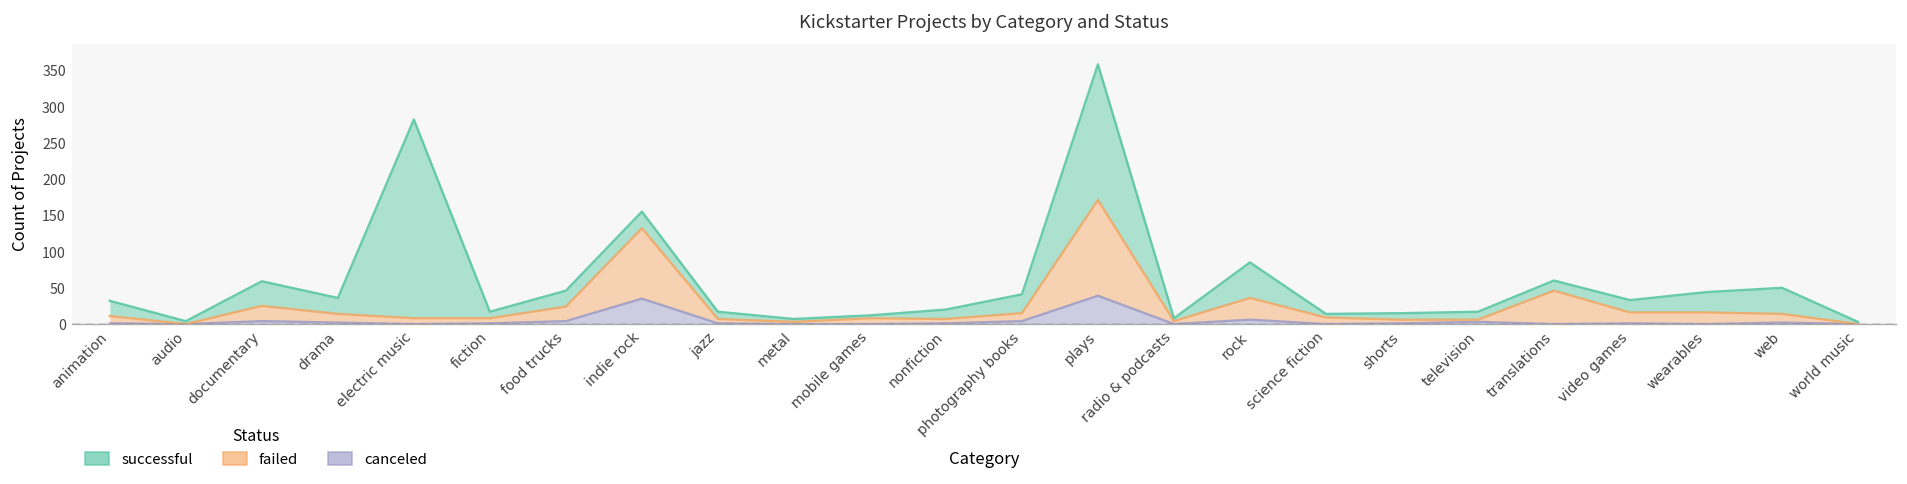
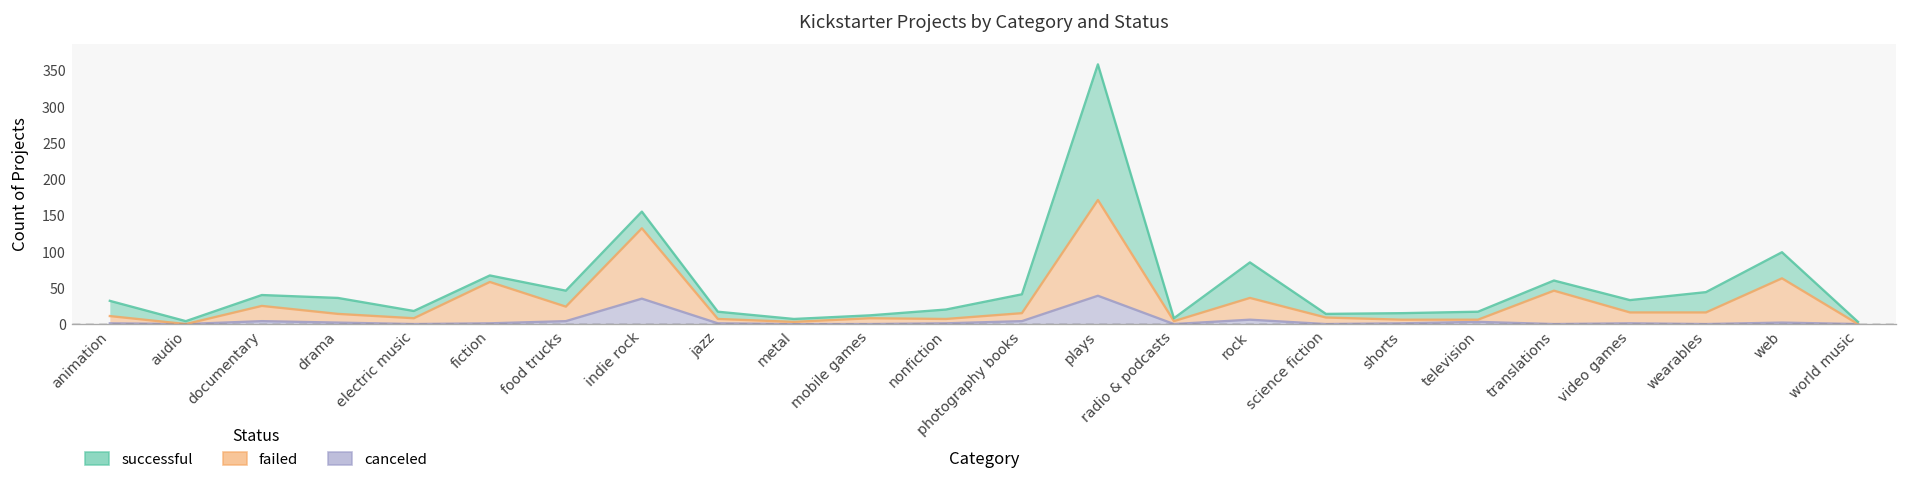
successful, documentary: 30 -> 20
successful, electric music: 270 -> 10
failed, fiction: 10 -> 60
failed, web: 10 -> 60
